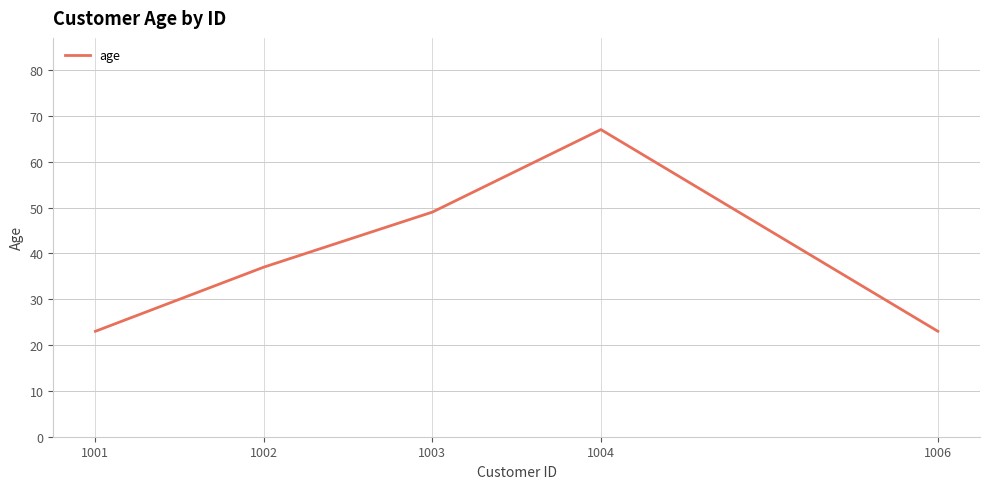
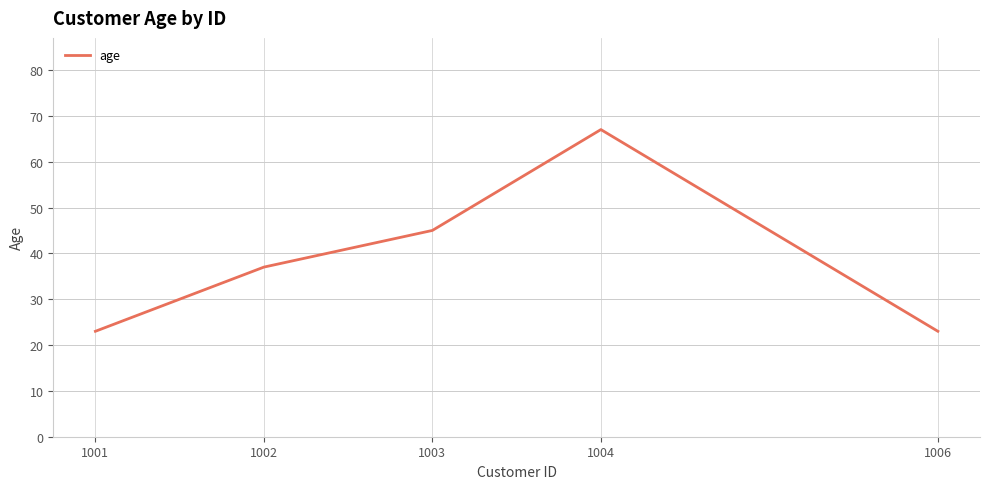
1003: 49 -> 45
